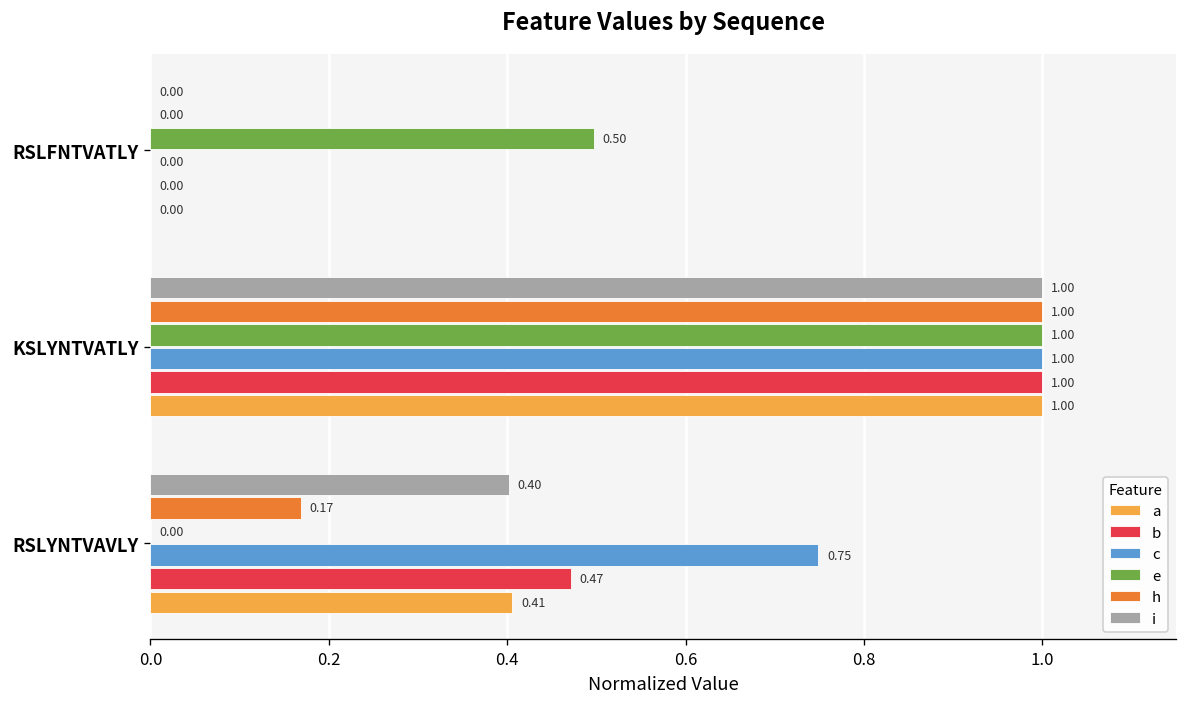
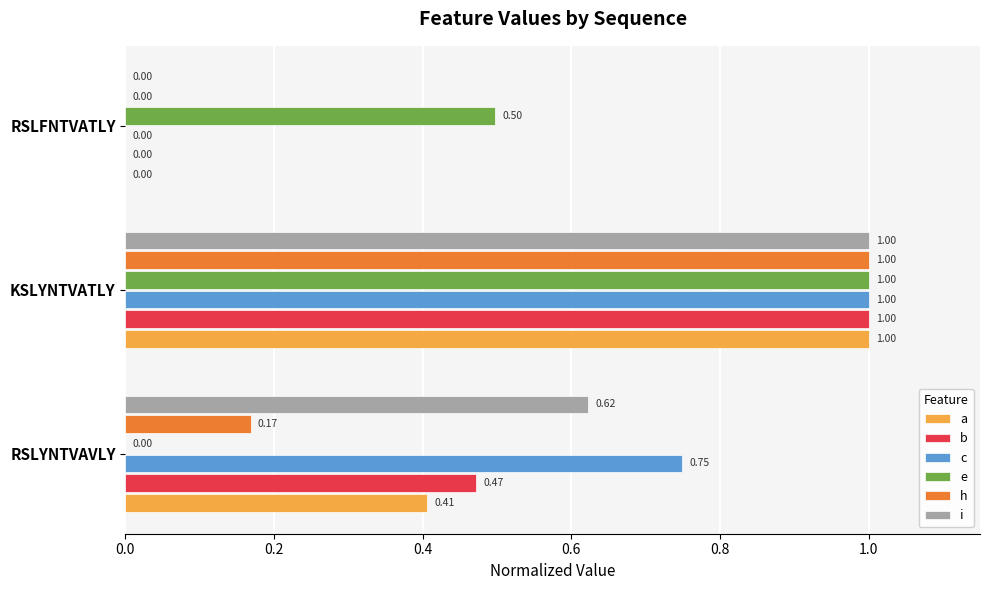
i, RSLYNTVAVLY: 0.40 -> 0.62
